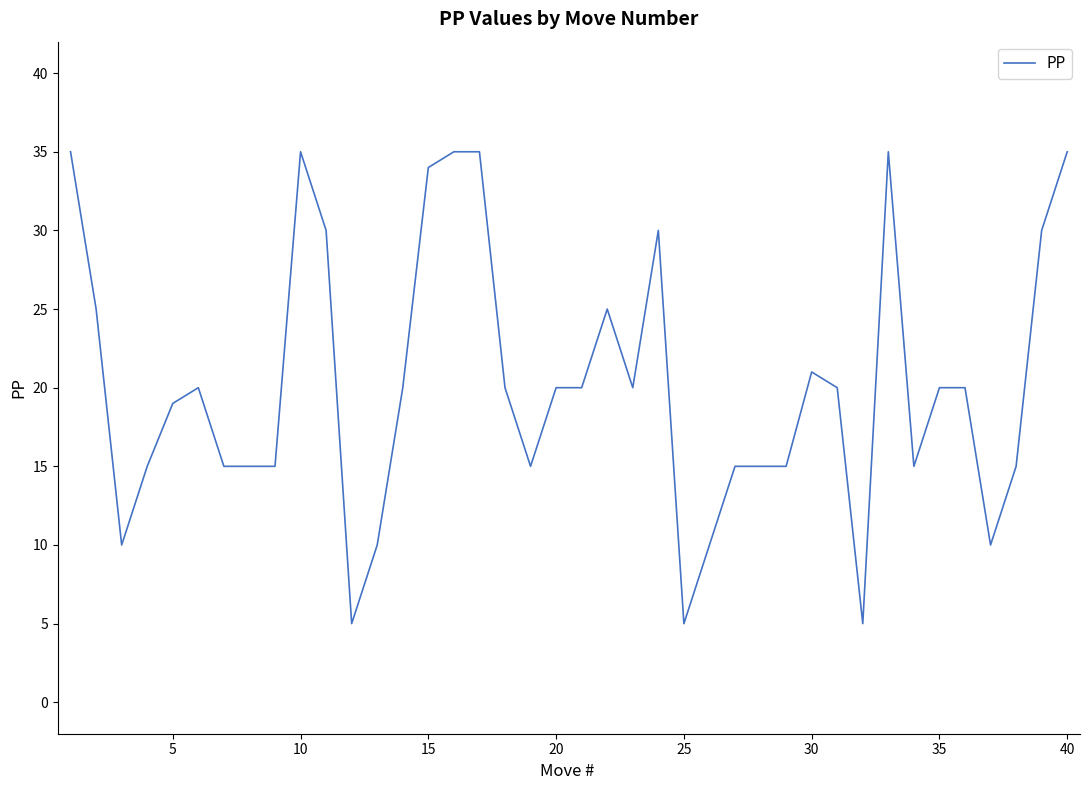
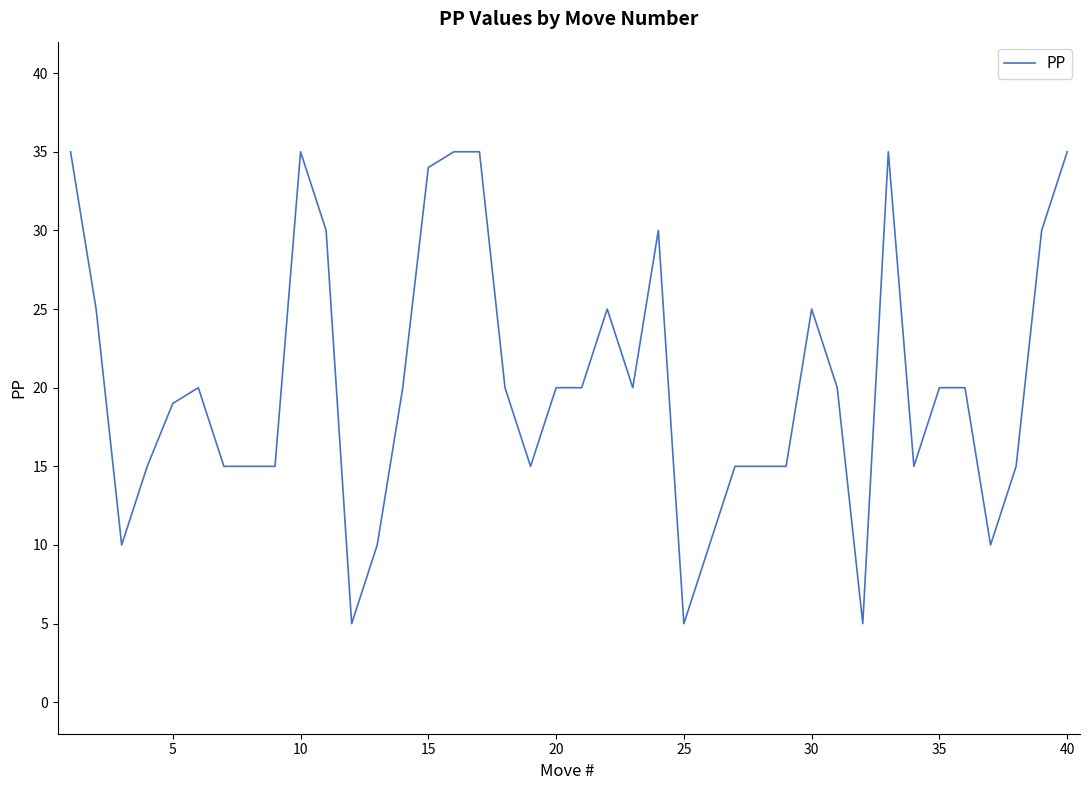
30: 21 -> 25
